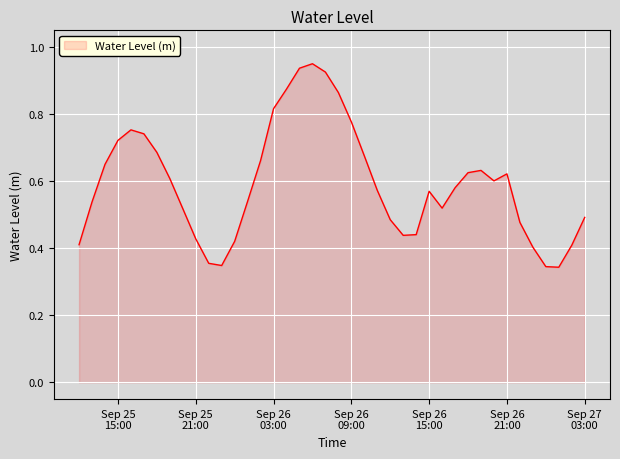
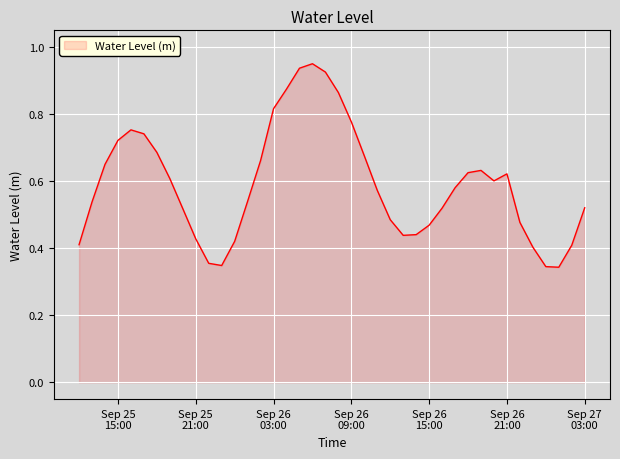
Sep 26 15:00: 0.57 -> 0.47
Sep 27 03:00: 0.49 -> 0.52
